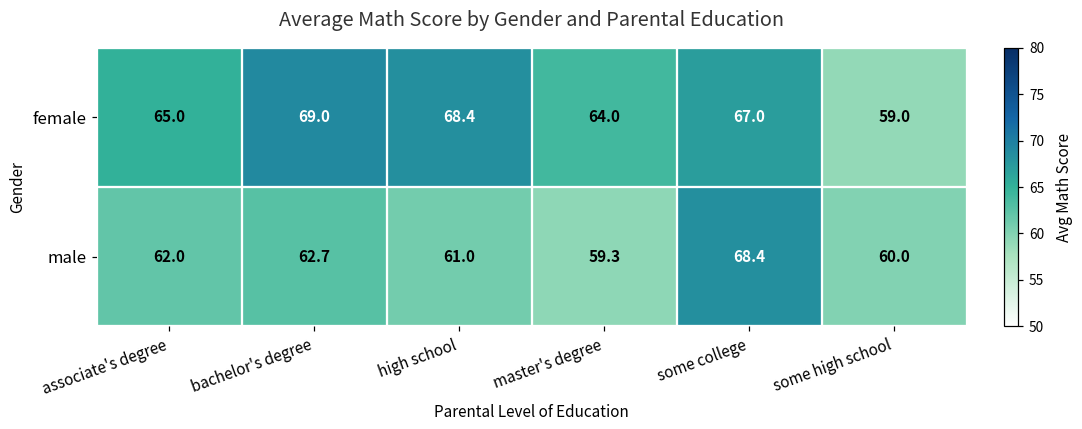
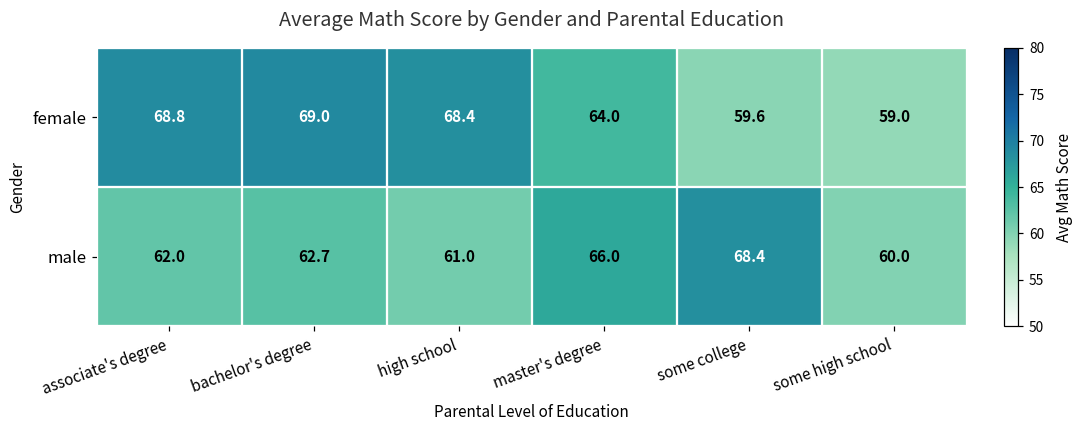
female, associate's degree: 65.0 -> 68.8
female, some college: 67.0 -> 59.6
male, master's degree: 59.3 -> 66.0
